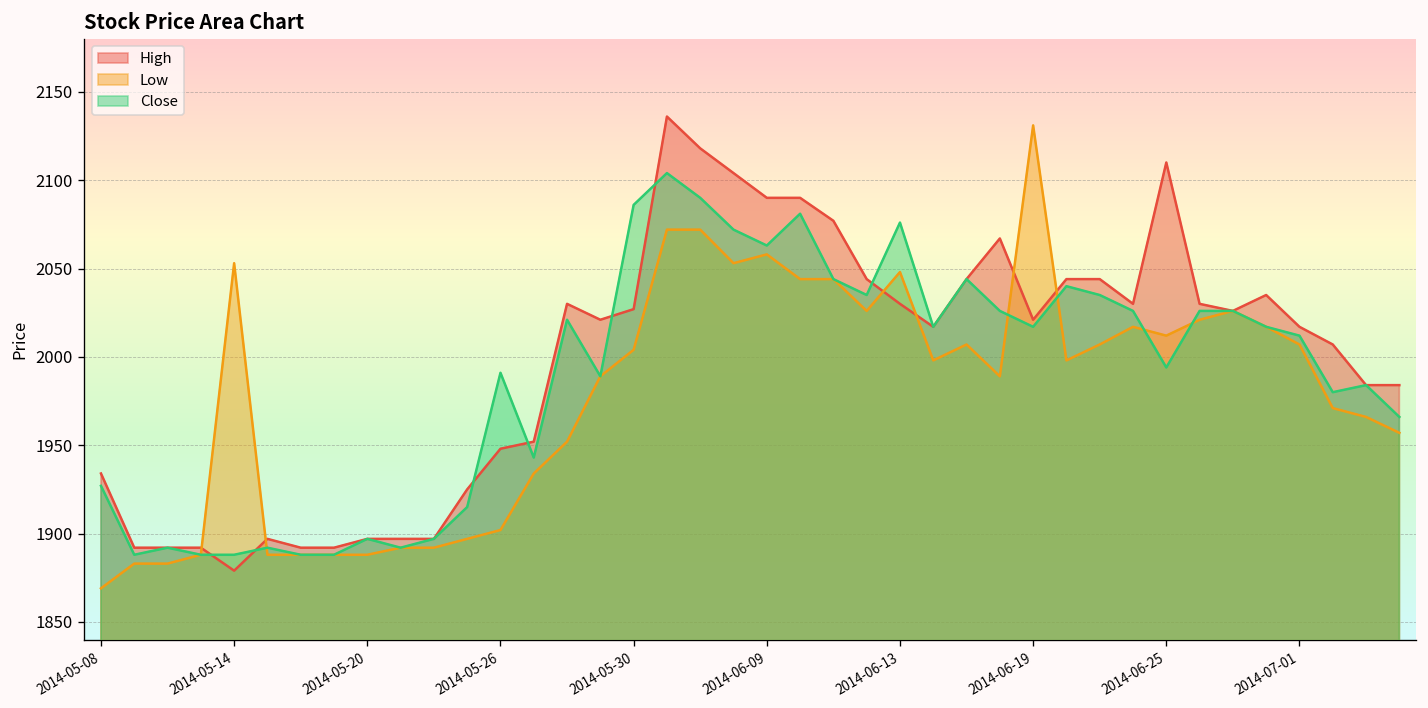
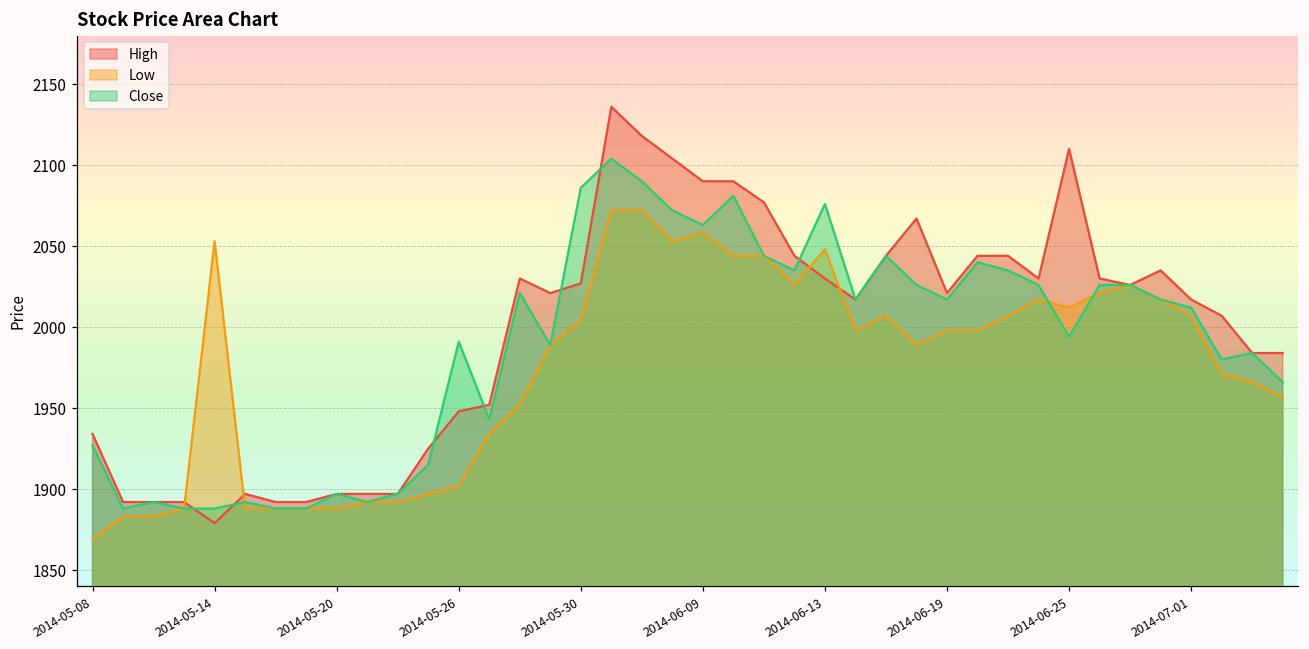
Low, 2014-06-19: 2131 -> 1998
